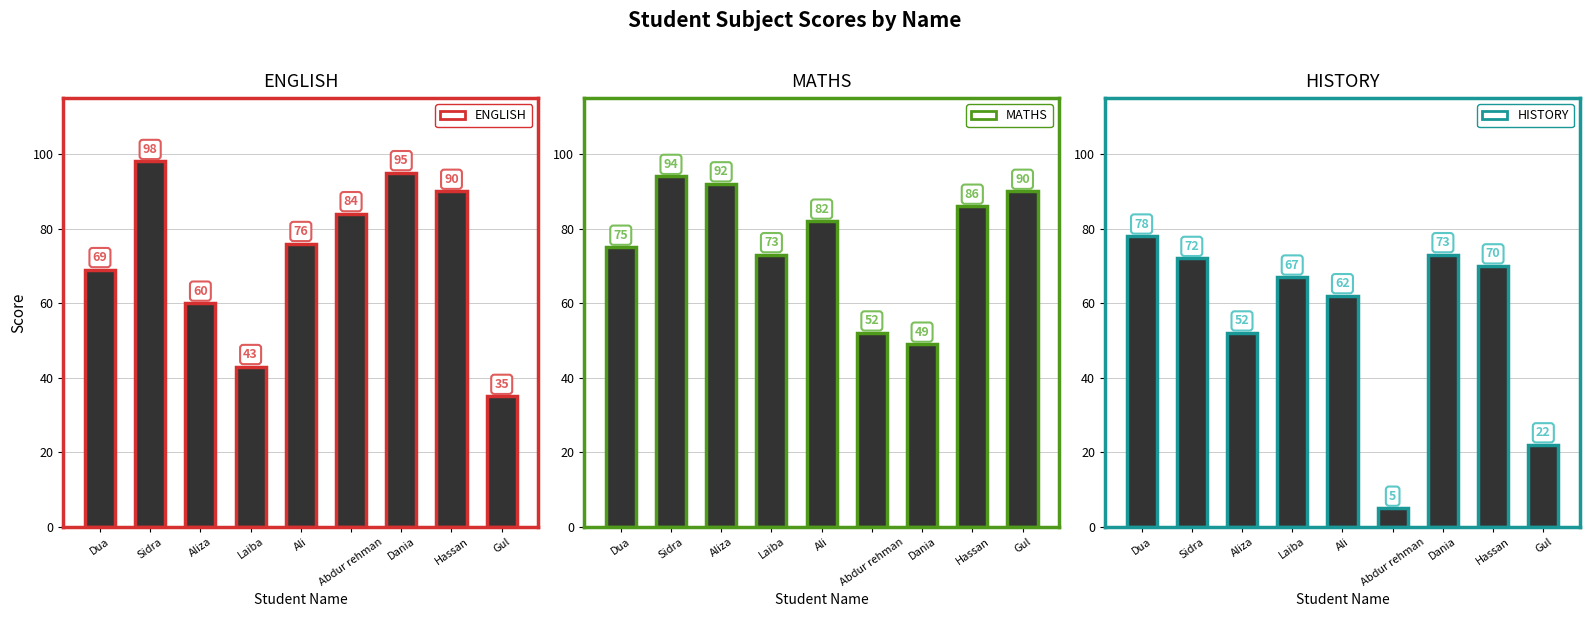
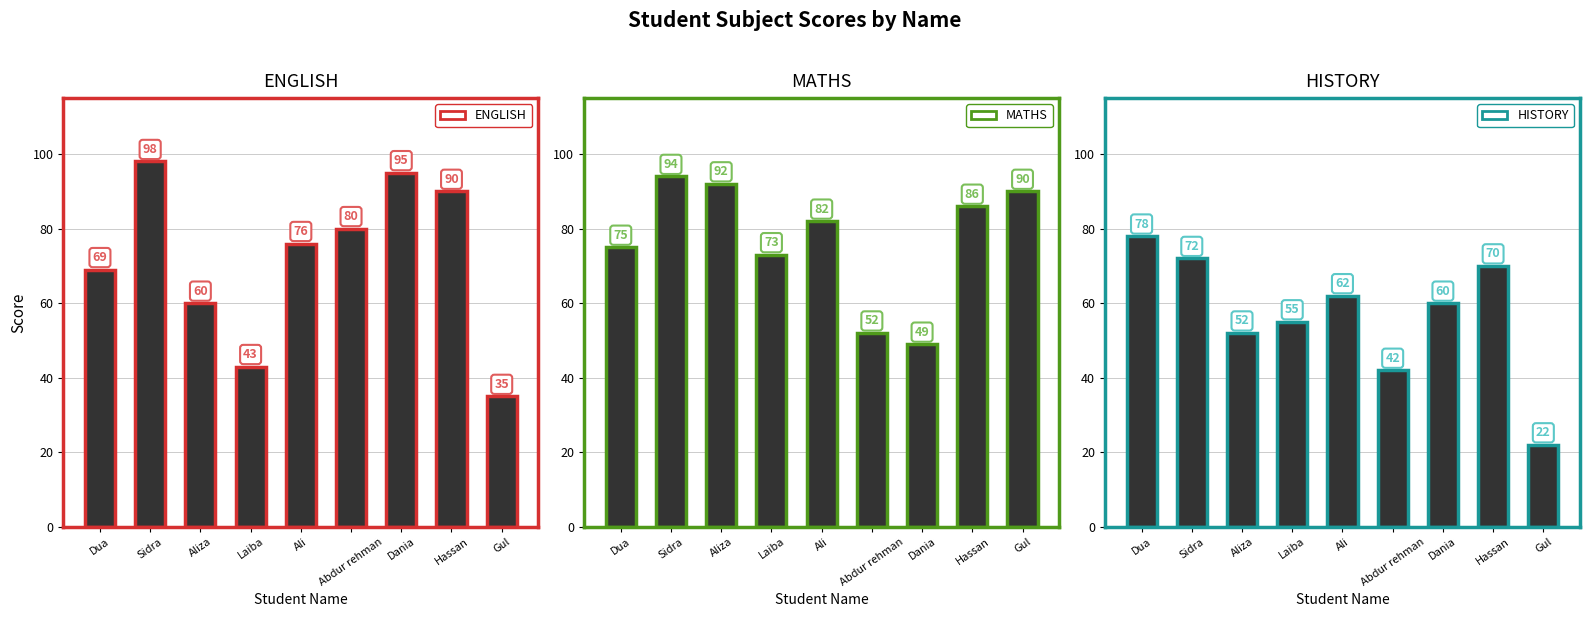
ENGLISH, Abdur rehman: 84 -> 80
HISTORY, Laiba: 67 -> 55
HISTORY, Abdur rehman: 5 -> 42
HISTORY, Dania: 73 -> 60
